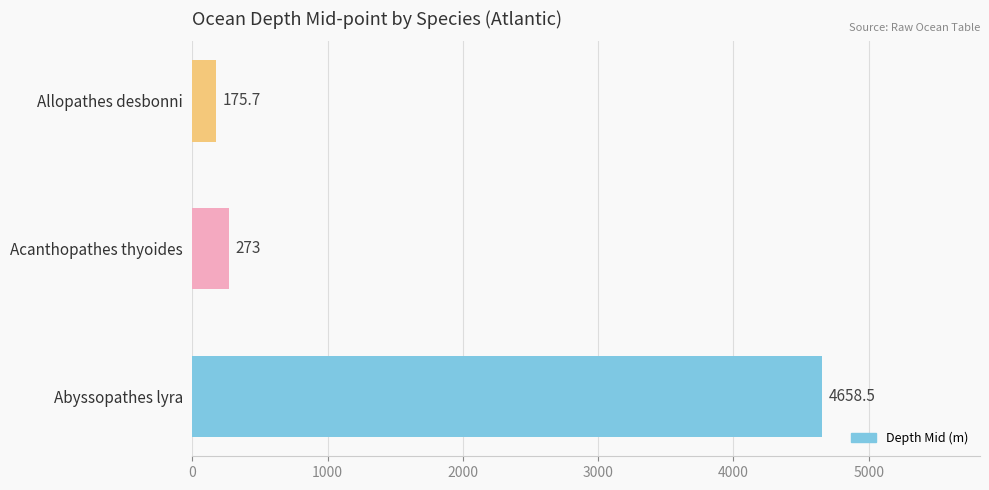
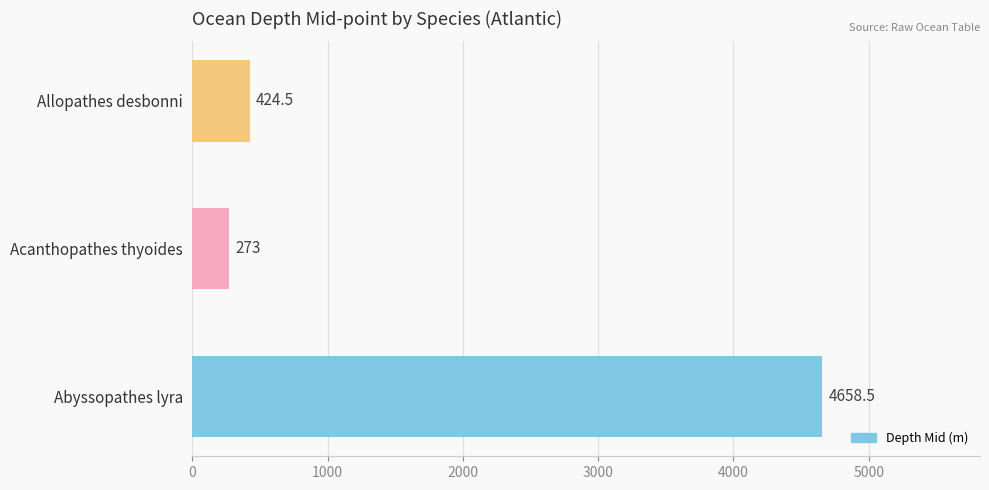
Allopathes desbonni: 175.7 -> 424.5
